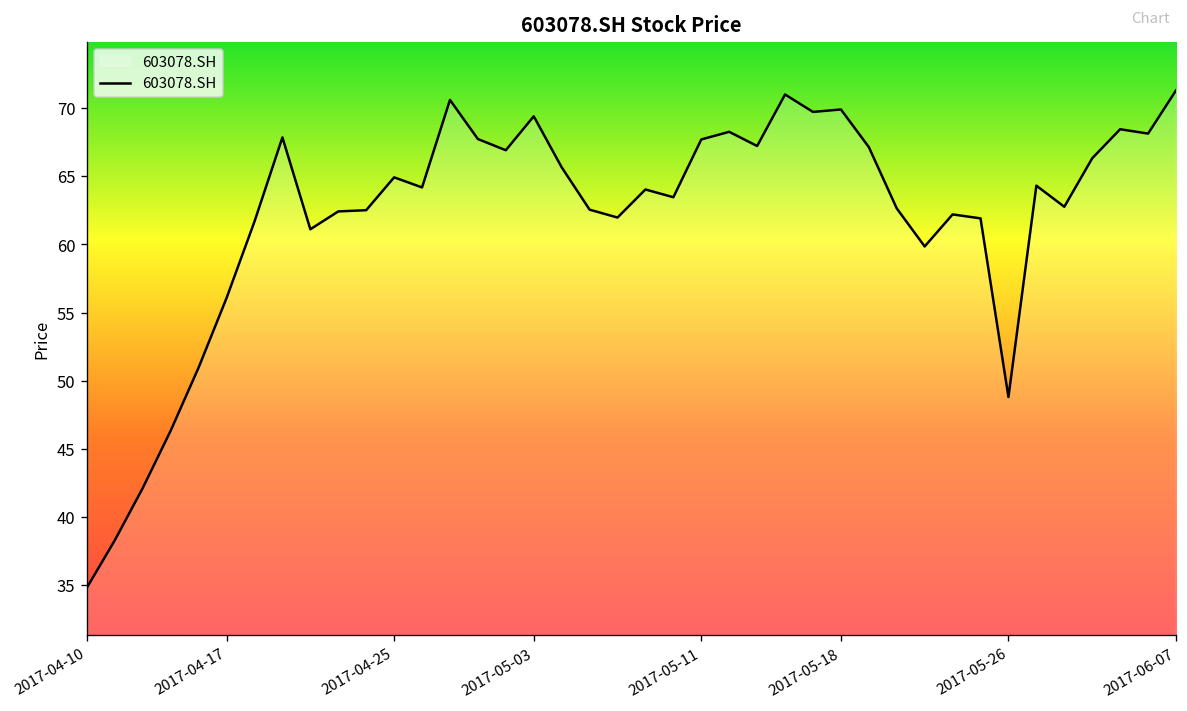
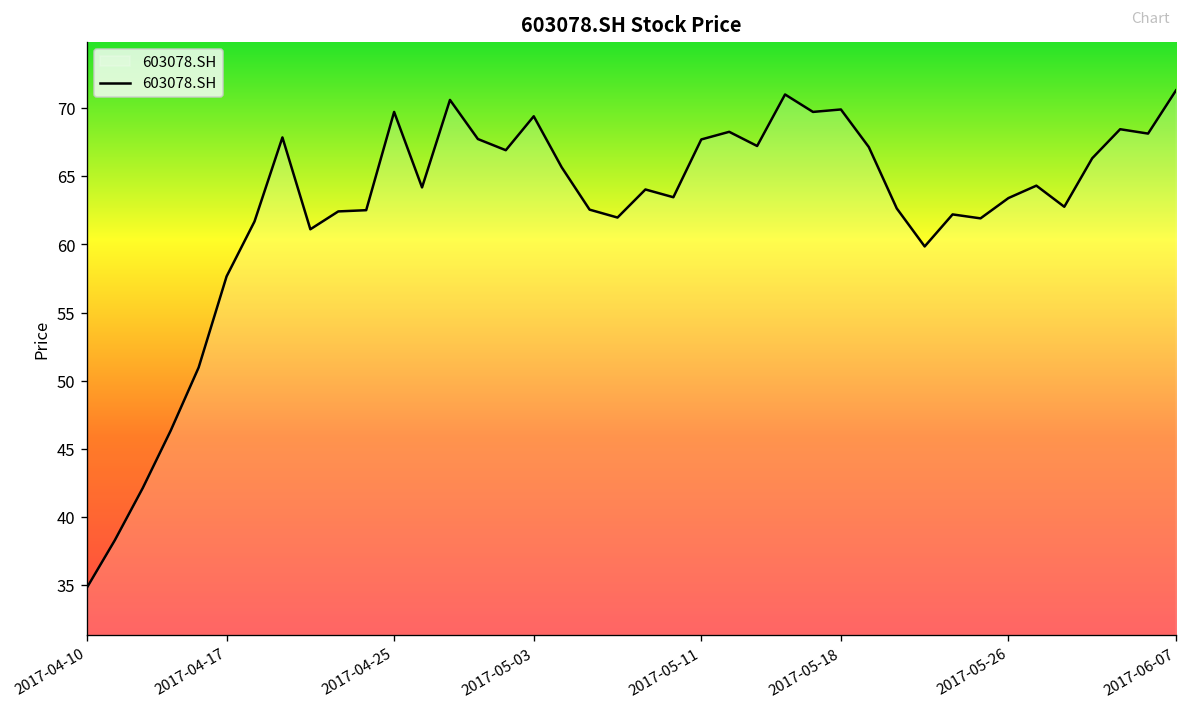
2017-04-17: 56.1 -> 57.7
2017-04-25: 64.9 -> 69.7
2017-05-26: 48.8 -> 63.4
